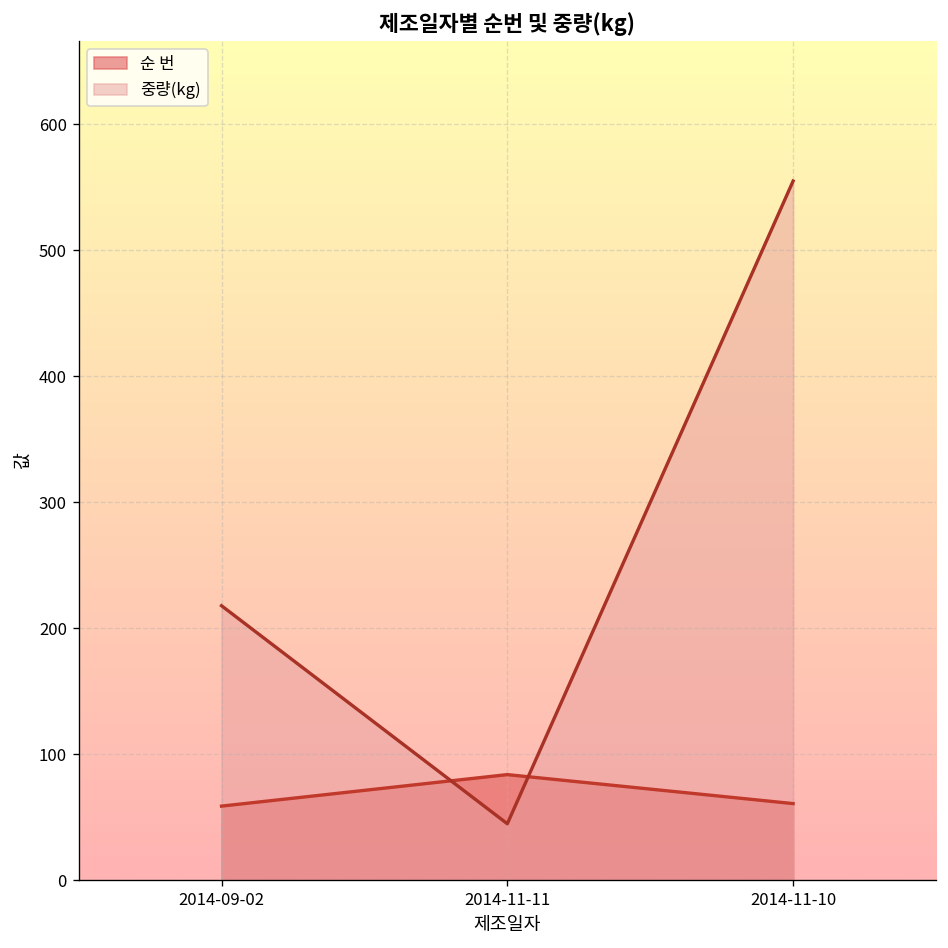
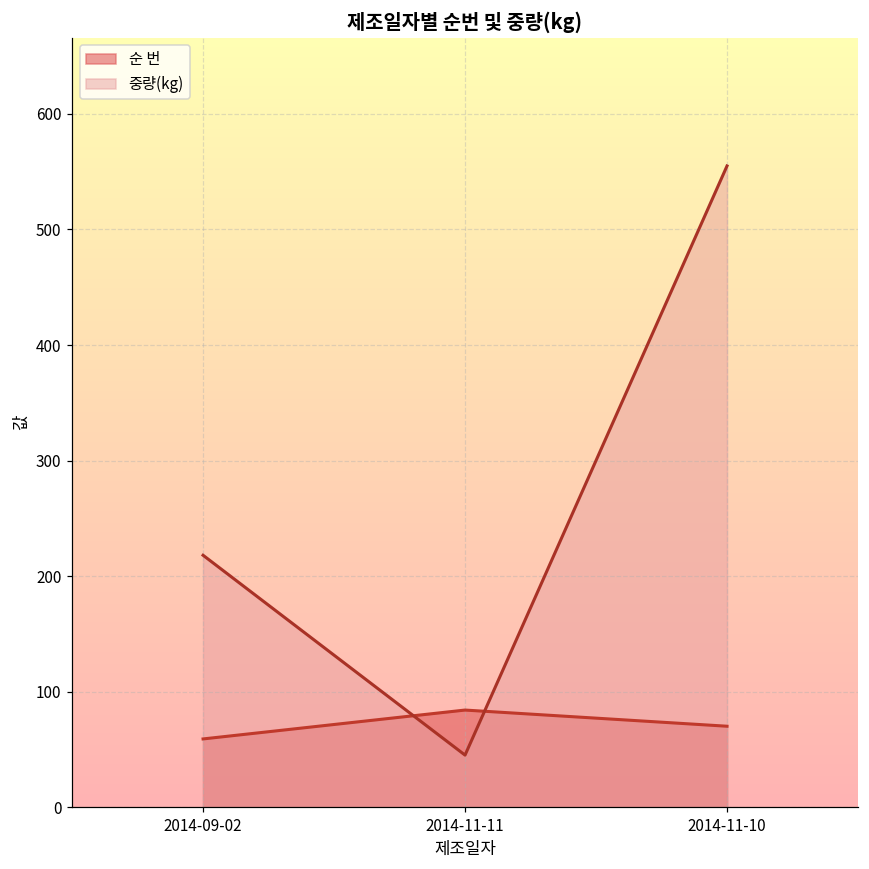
순 번, 2014-11-10: 61 -> 70
